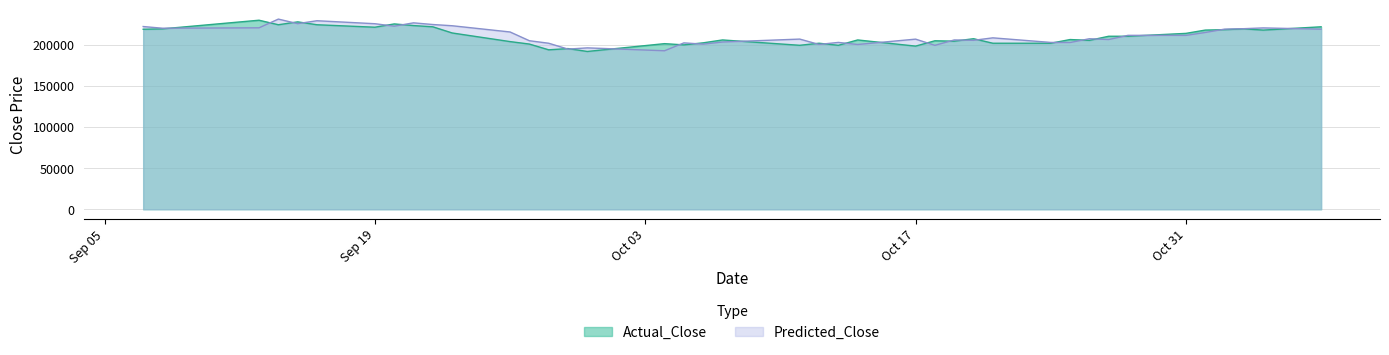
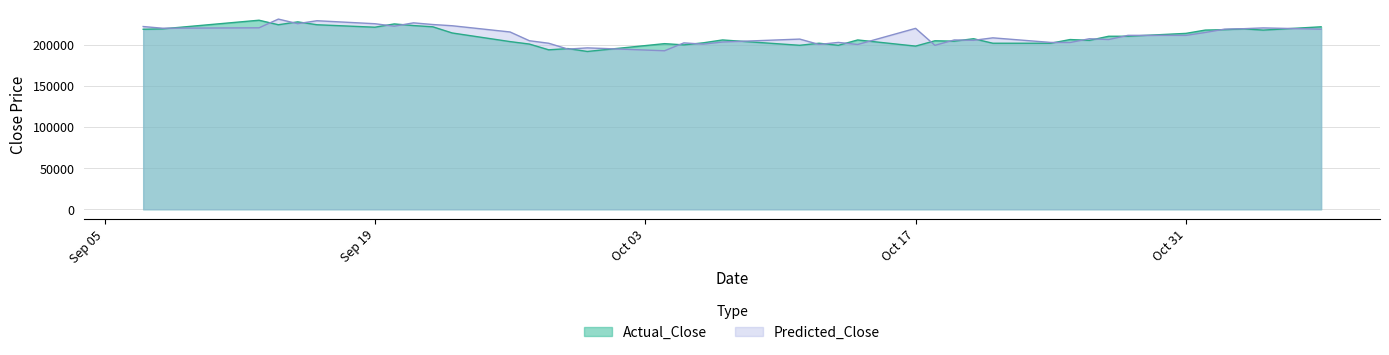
Predicted_Close, Oct 17: 210000 -> 220000
